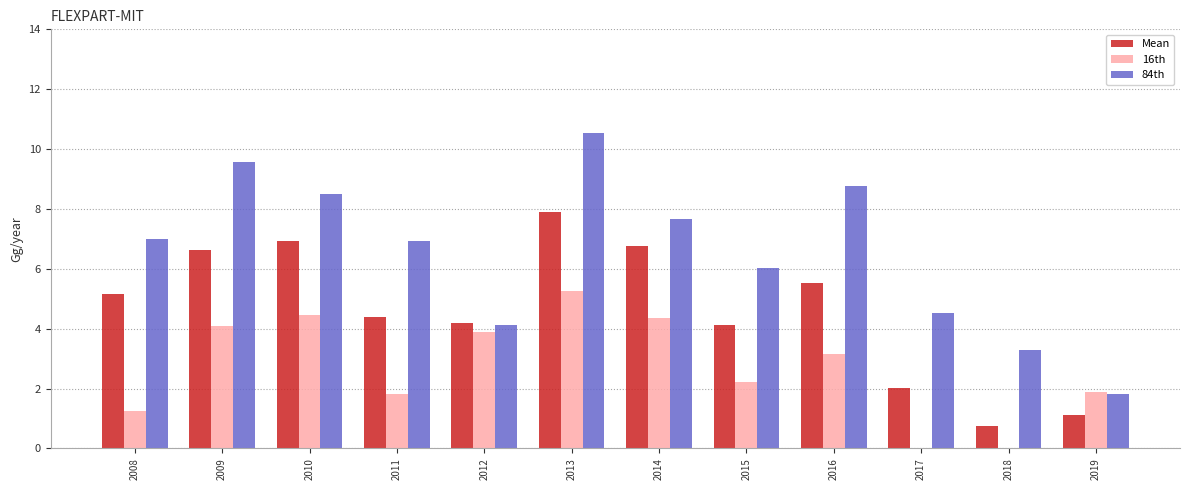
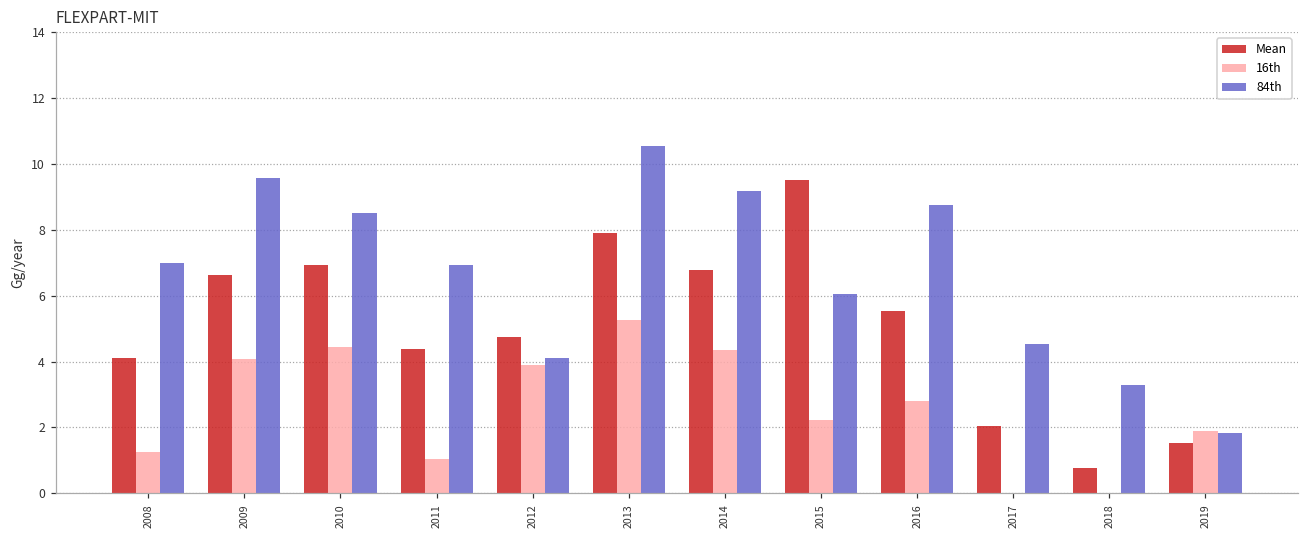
Mean, 2008: 5.2 -> 4.1
16th, 2011: 1.8 -> 1.0
Mean, 2012: 4.2 -> 4.7
84th, 2014: 7.7 -> 9.2
Mean, 2015: 4.1 -> 9.5
16th, 2016: 3.2 -> 2.8
Mean, 2019: 1.1 -> 1.5
